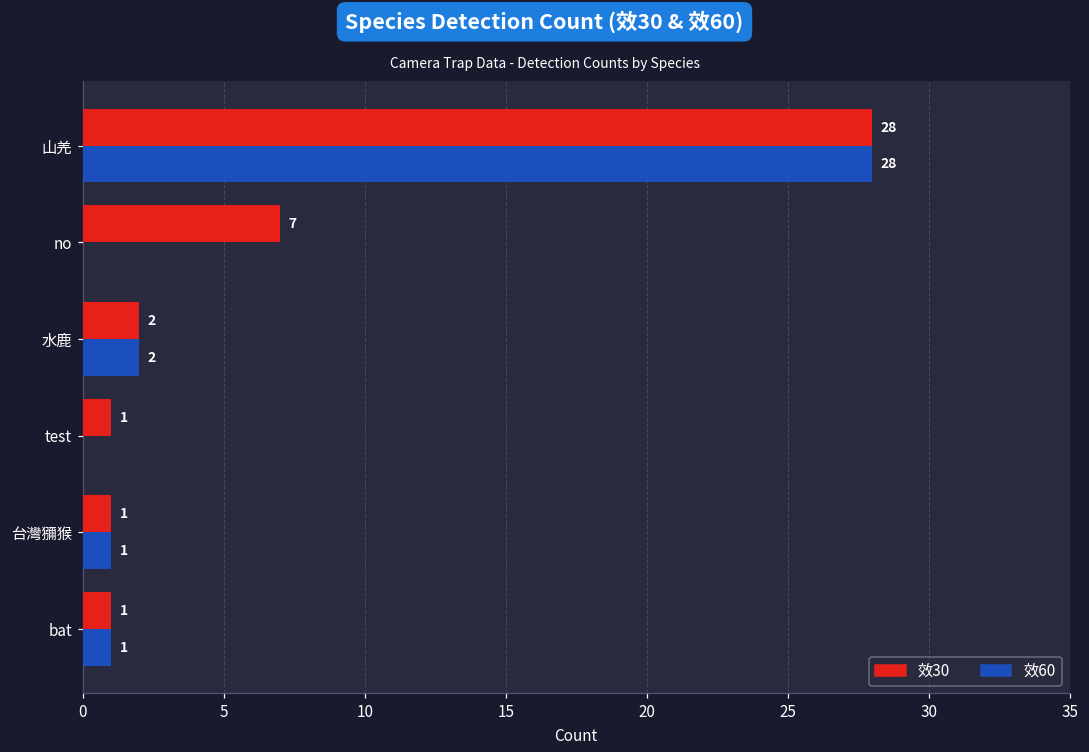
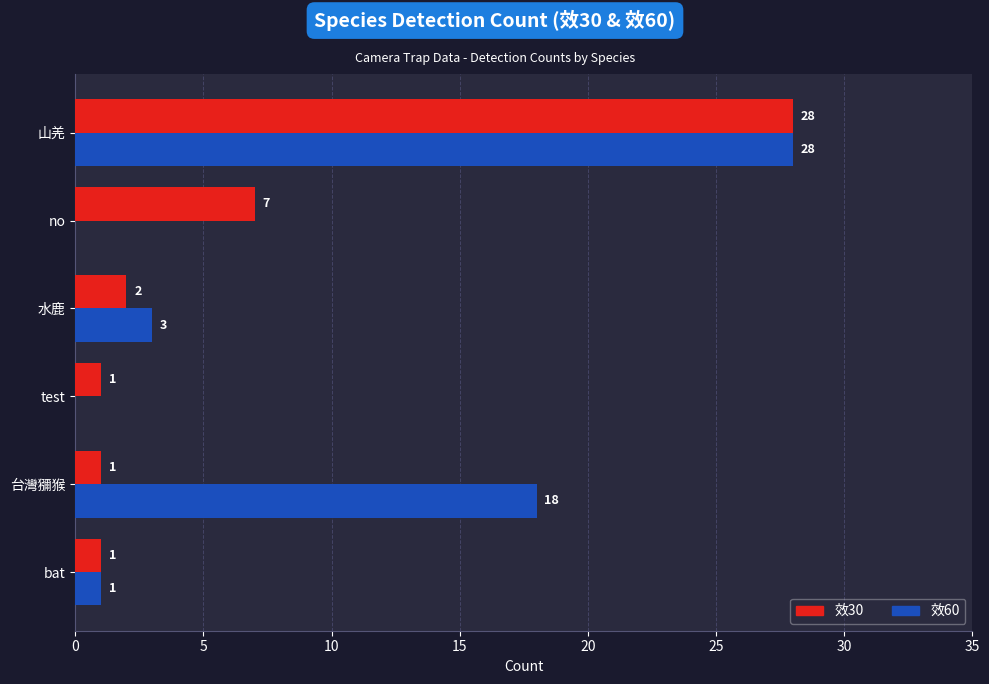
效60, 水鹿: 2 -> 3
效60, 台灣獼猴: 1 -> 18
